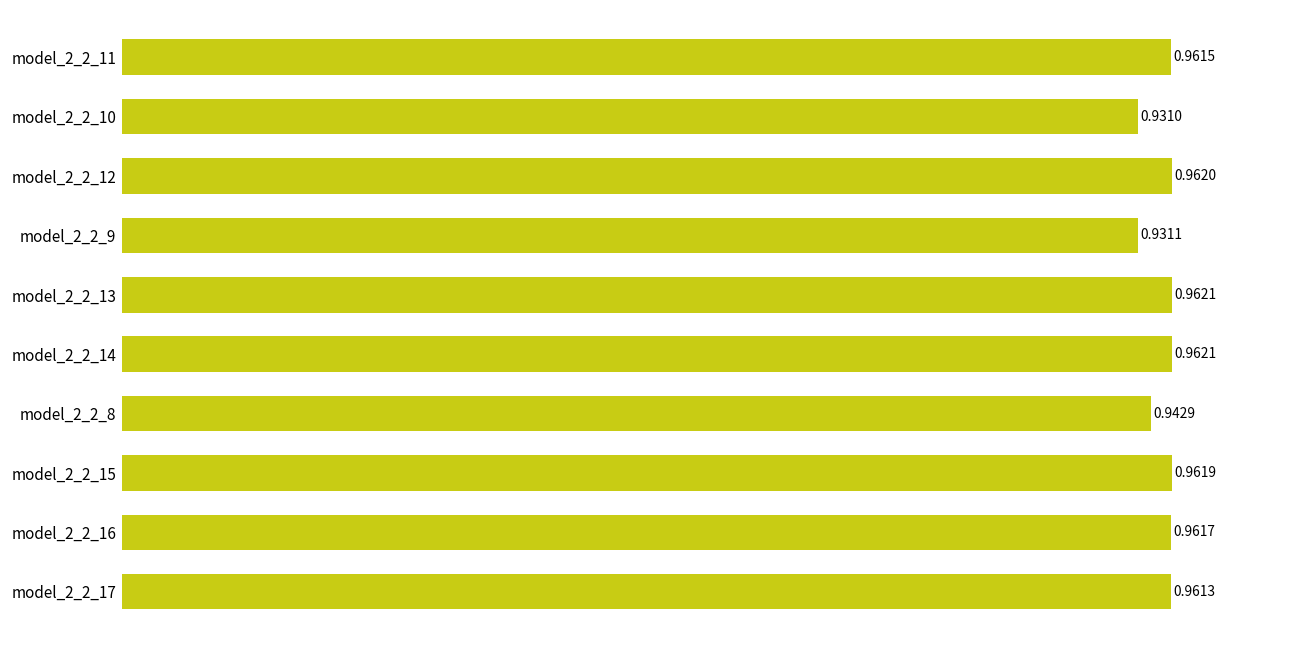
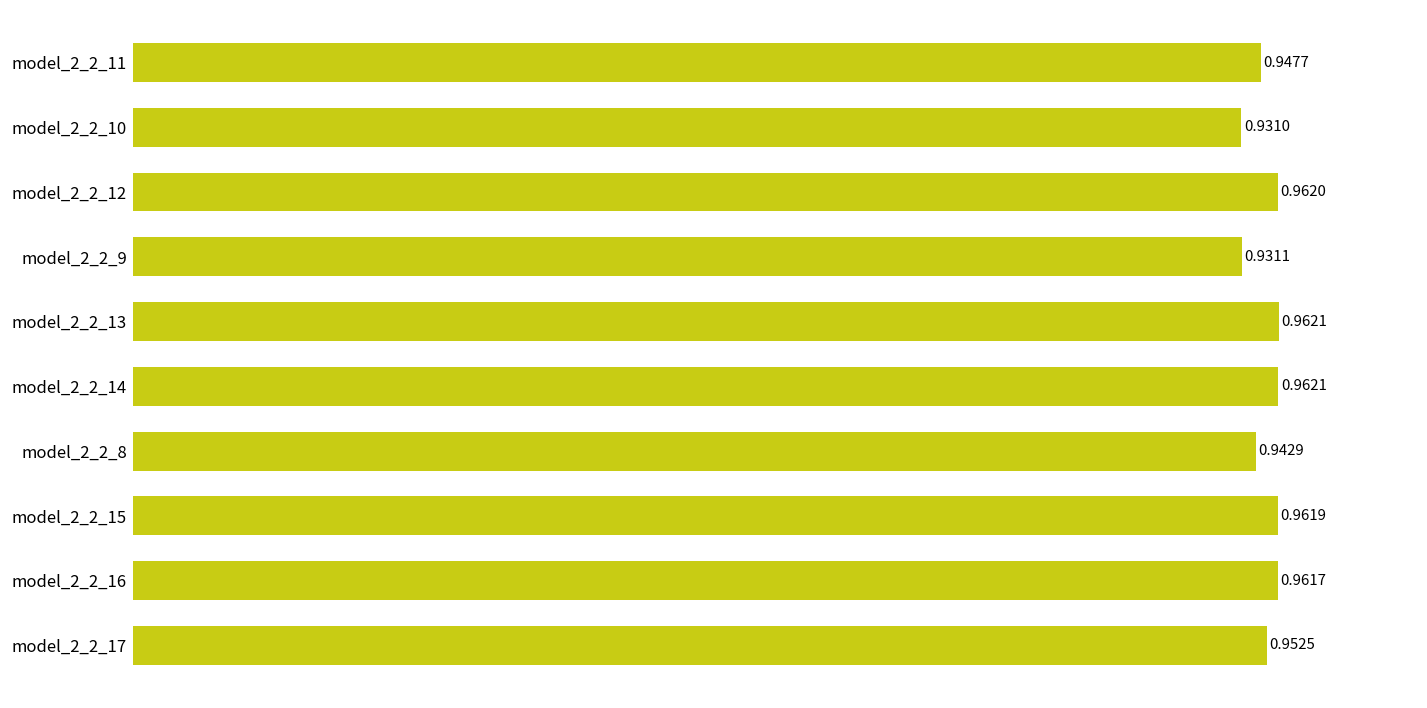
model_2_2_11: 0.9615 -> 0.9477
model_2_2_17: 0.9613 -> 0.9525
